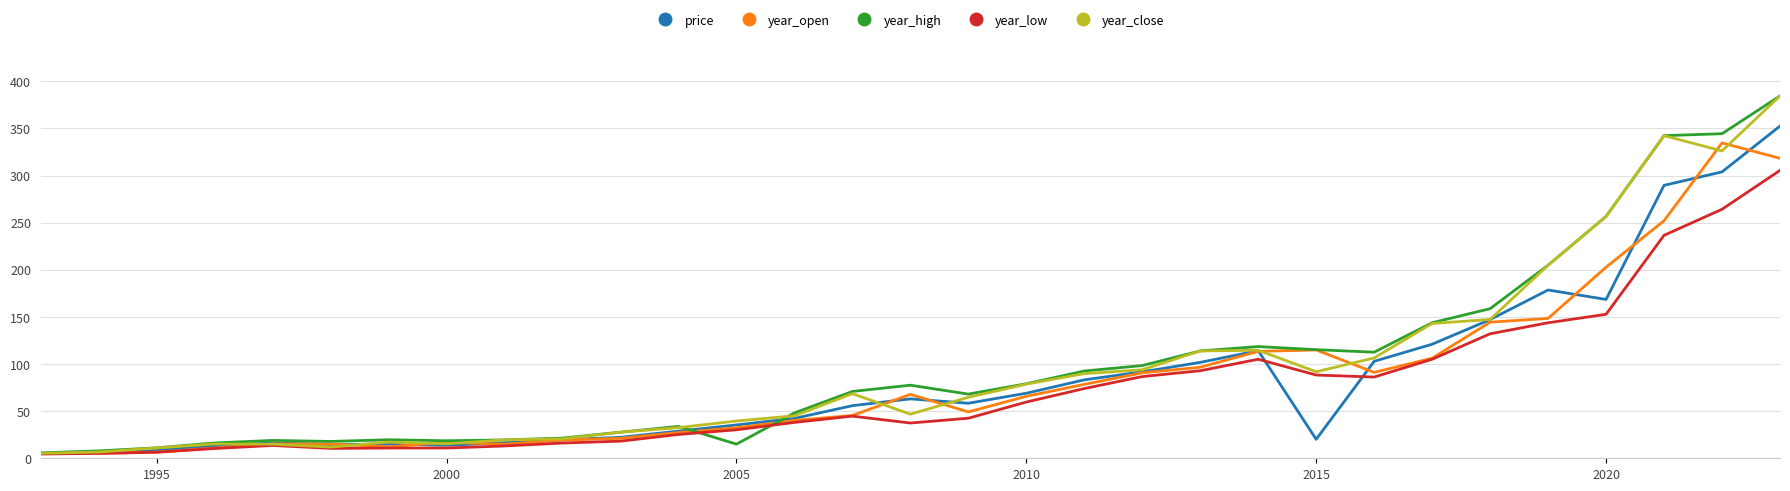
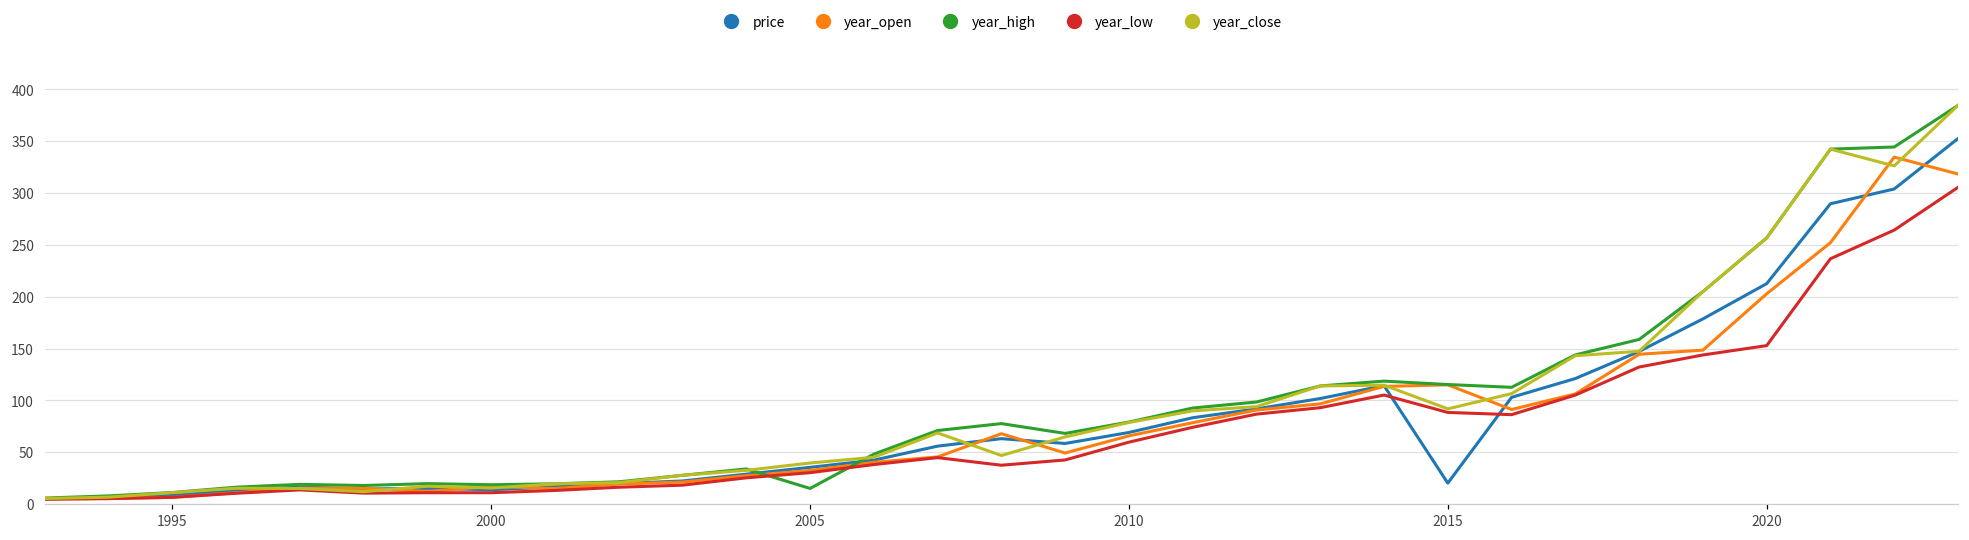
price, 2020: 170 -> 210
